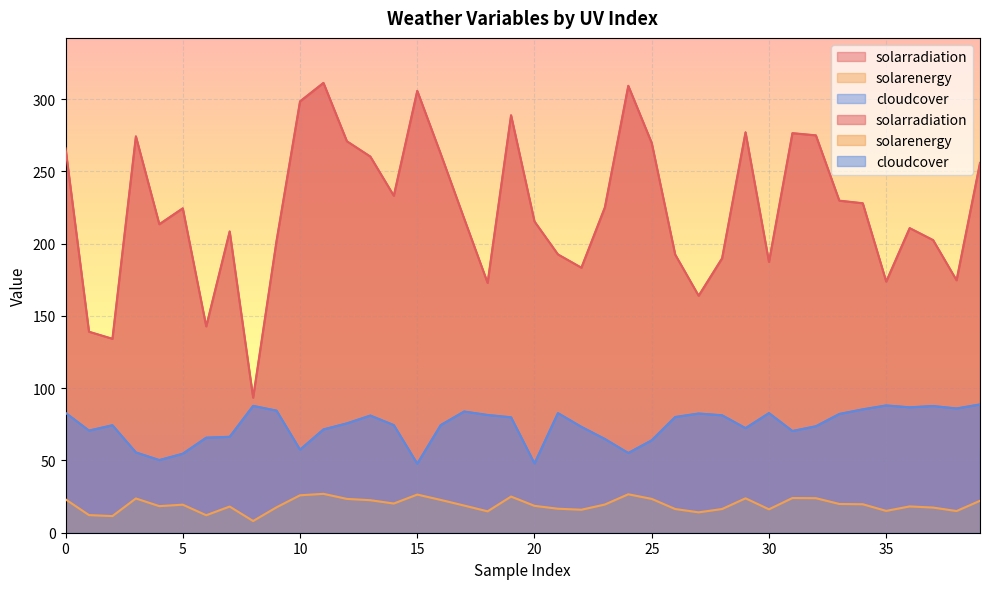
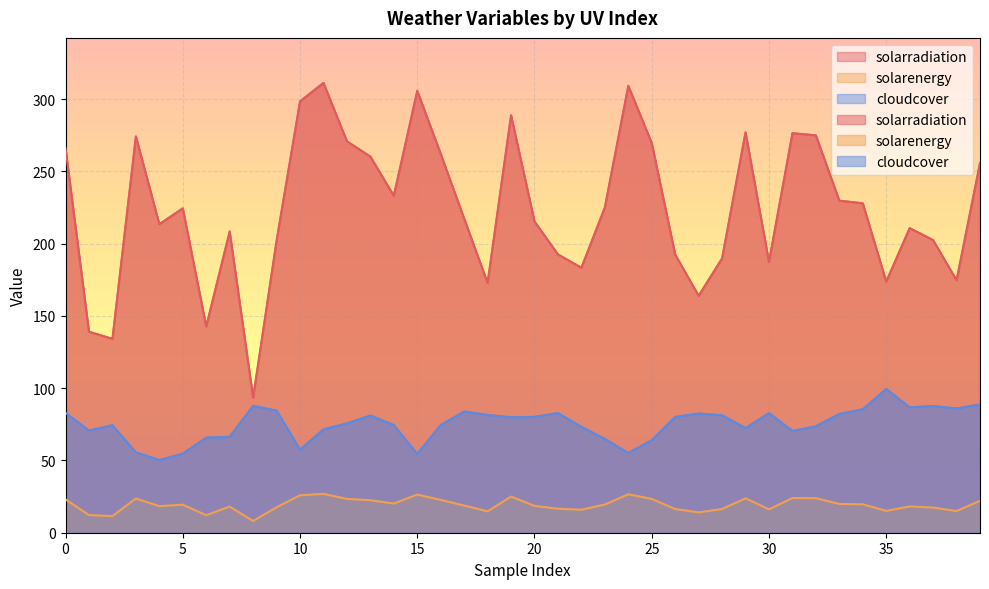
cloudcover, 15: 48 -> 55
cloudcover, 20: 48 -> 80
cloudcover, 35: 88 -> 100
